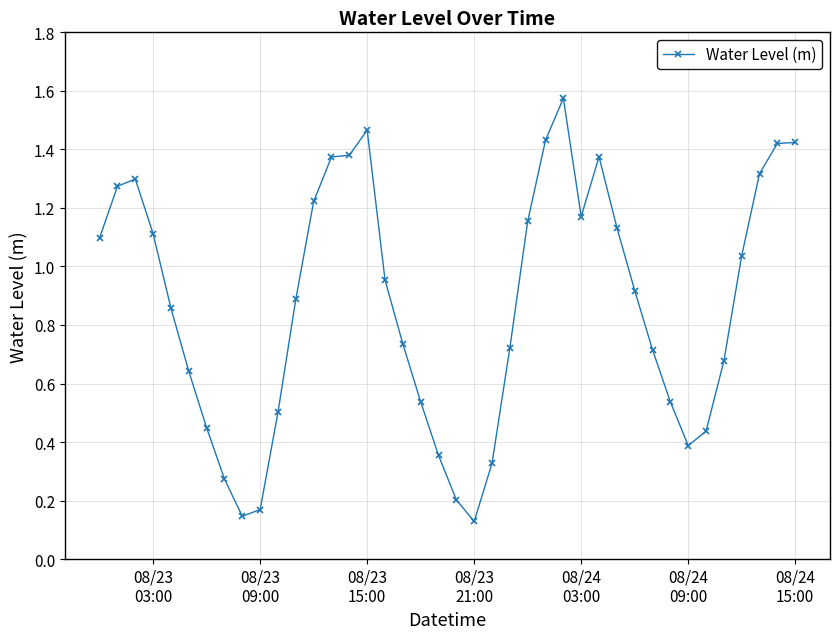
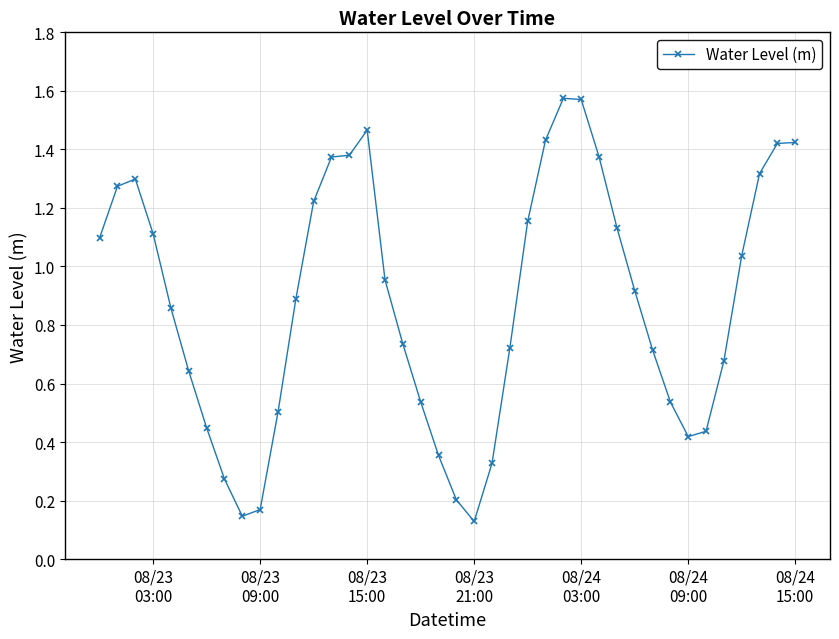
08/24 03:00: 1.17 -> 1.57
08/24 09:00: 0.39 -> 0.42
